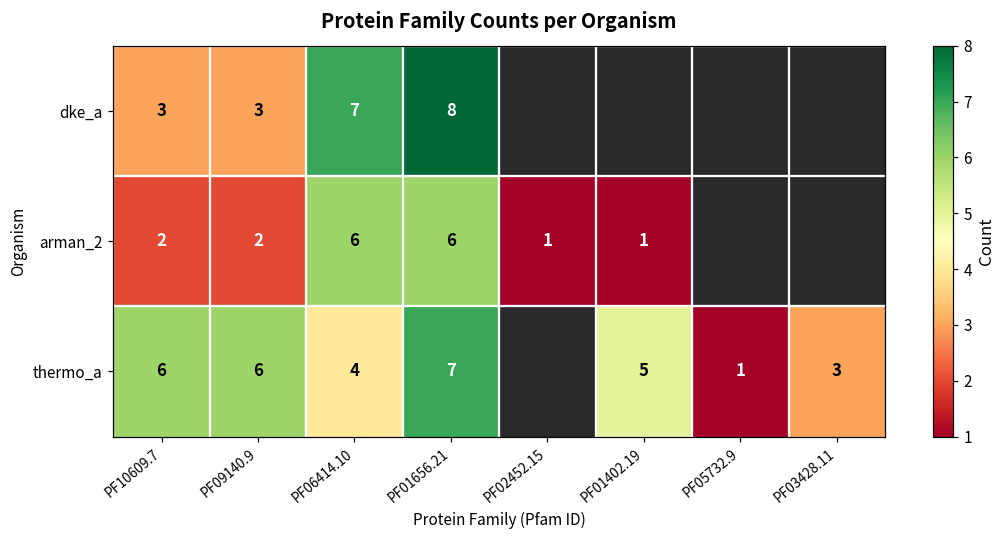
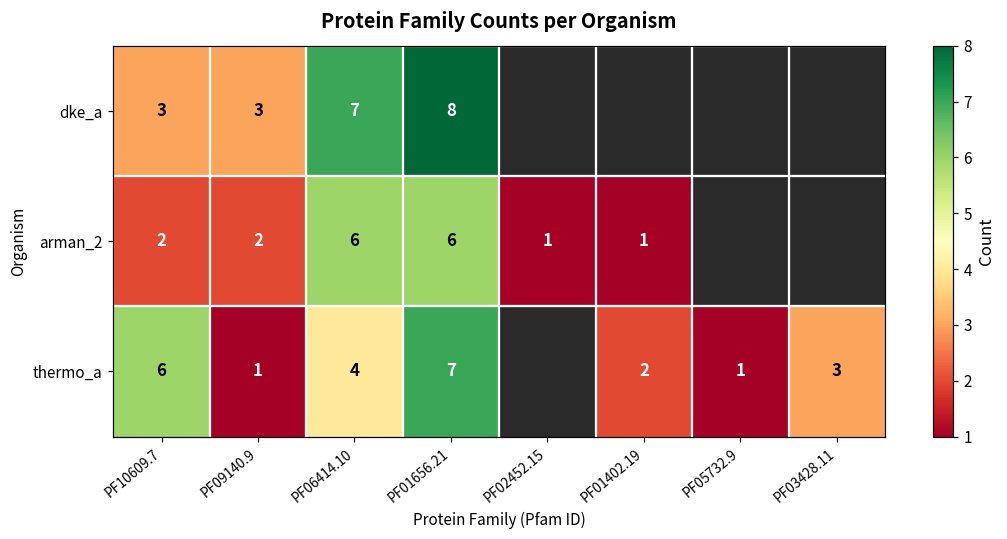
thermo_a, PF09140.9: 6 -> 1
thermo_a, PF01402.19: 5 -> 2
